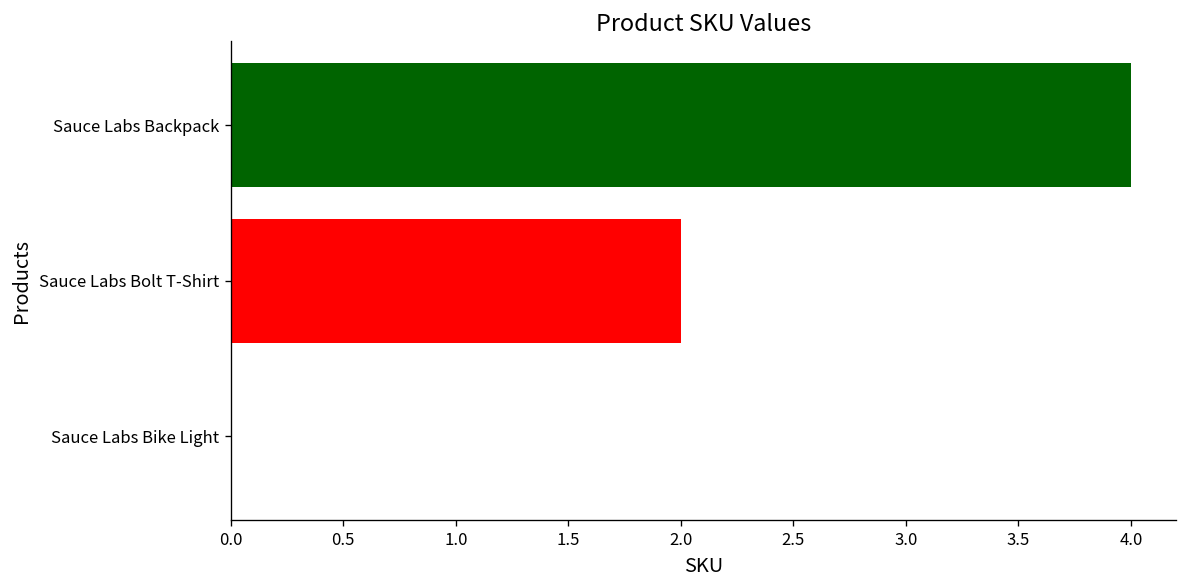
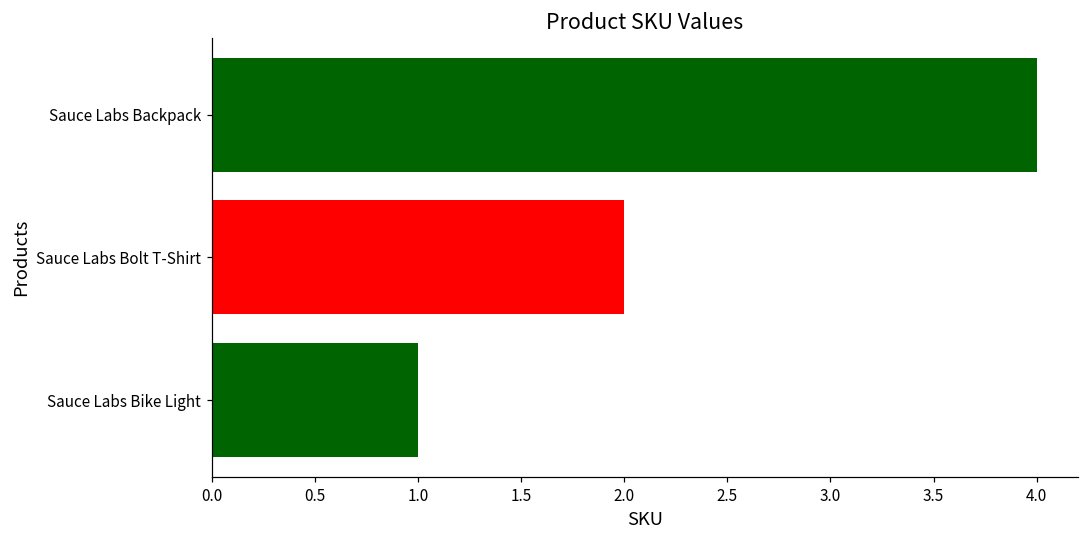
Sauce Labs Bike Light: 0 -> 1
